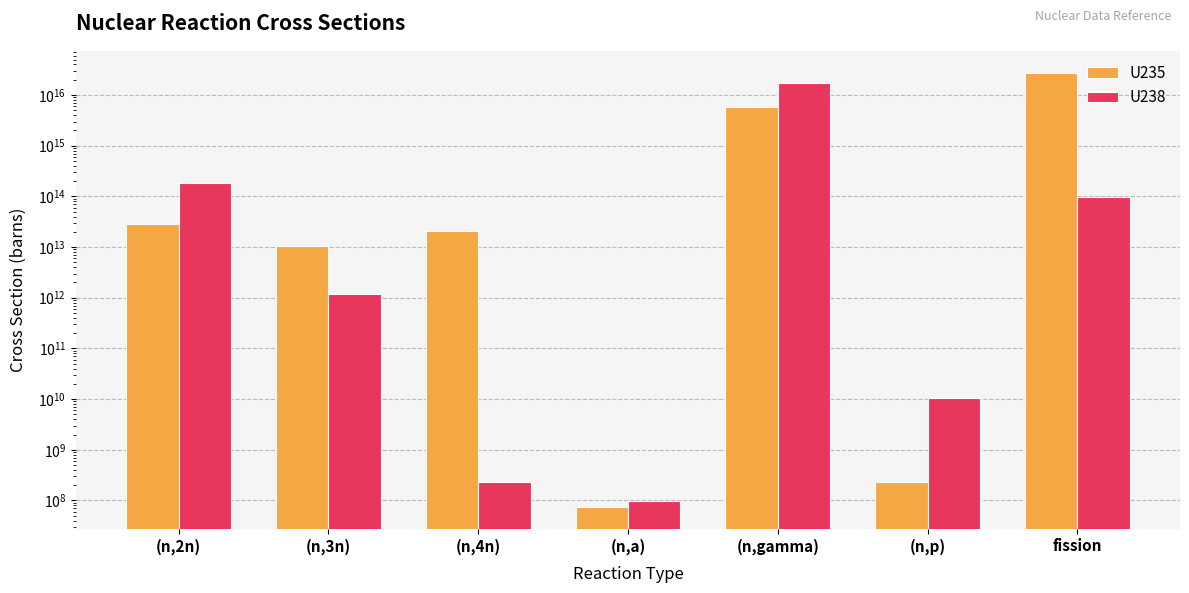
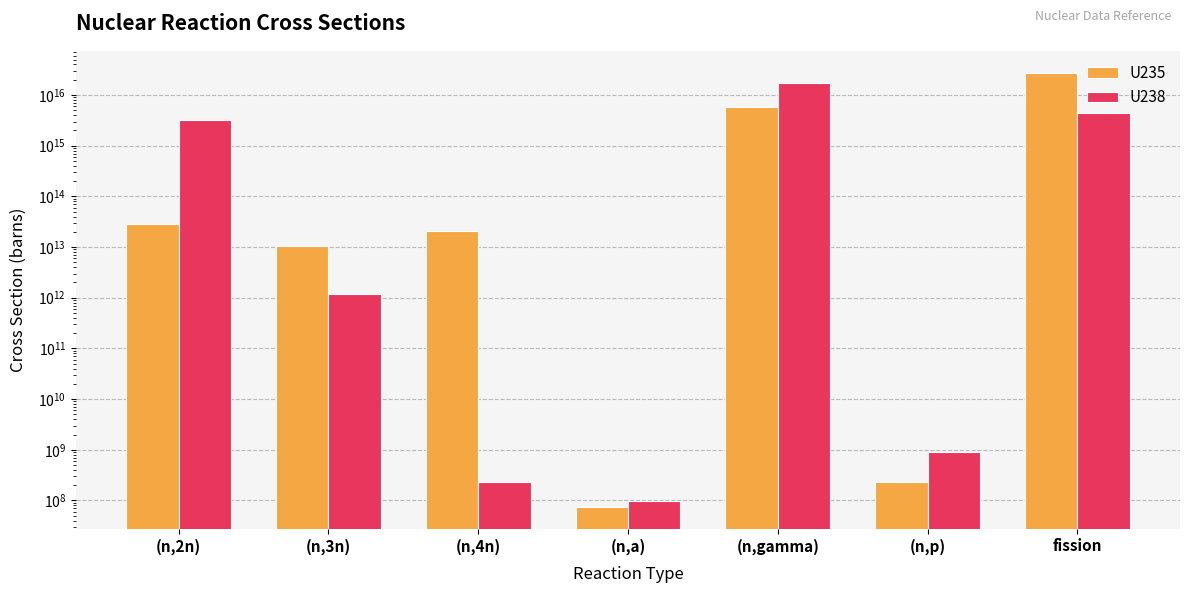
U238, (n,2n): 180000000000000 -> 3000000000000000
U238, (n,p): 11000000000 -> 900000000
U238, fission: 100000000000000 -> 4000000000000000
